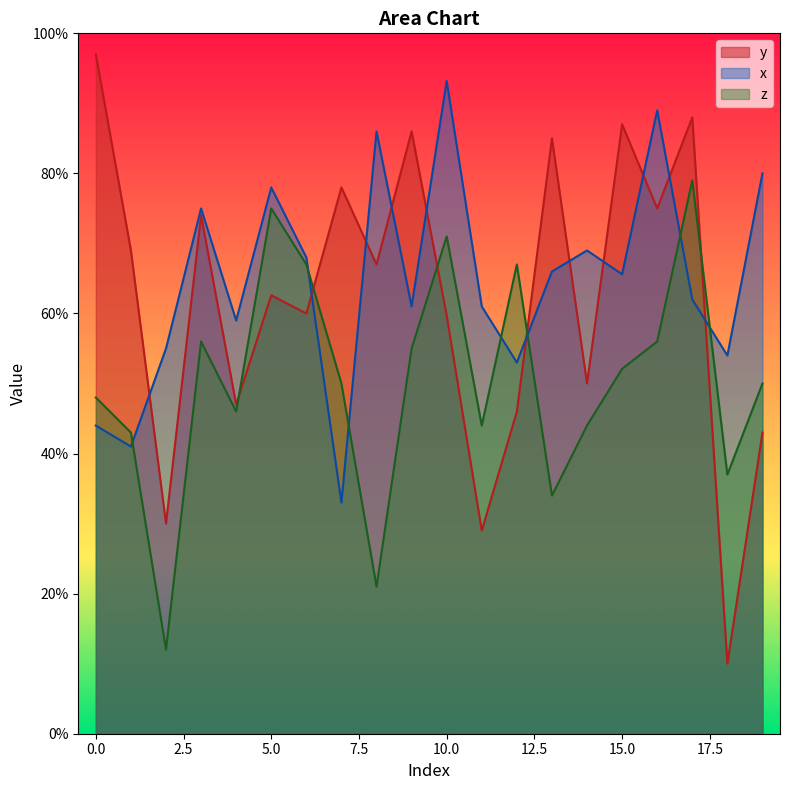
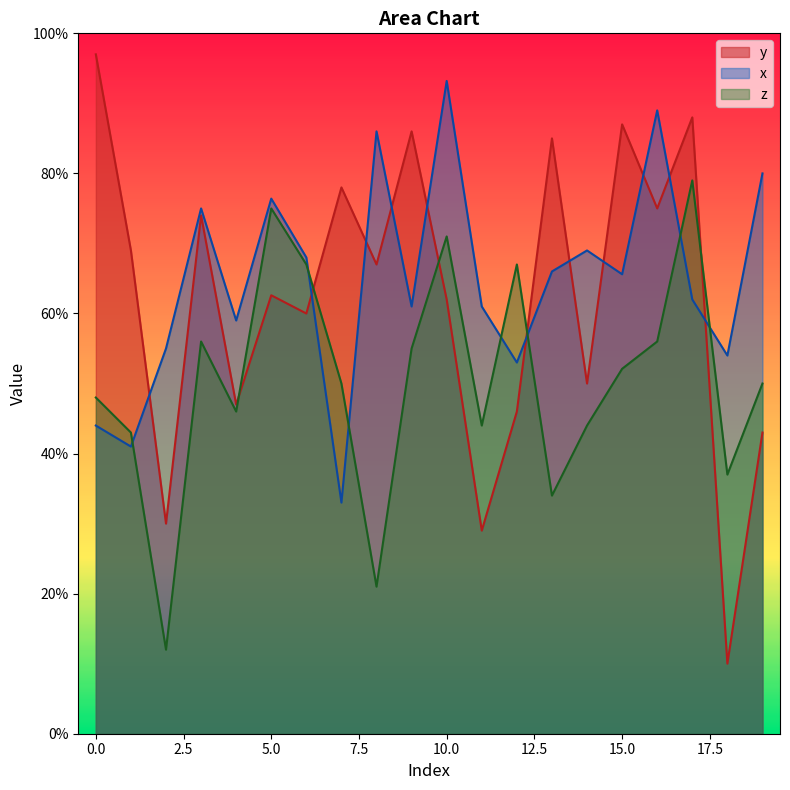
x, 5.0: 78% -> 76%
y, 10.0: 60% -> 62%
